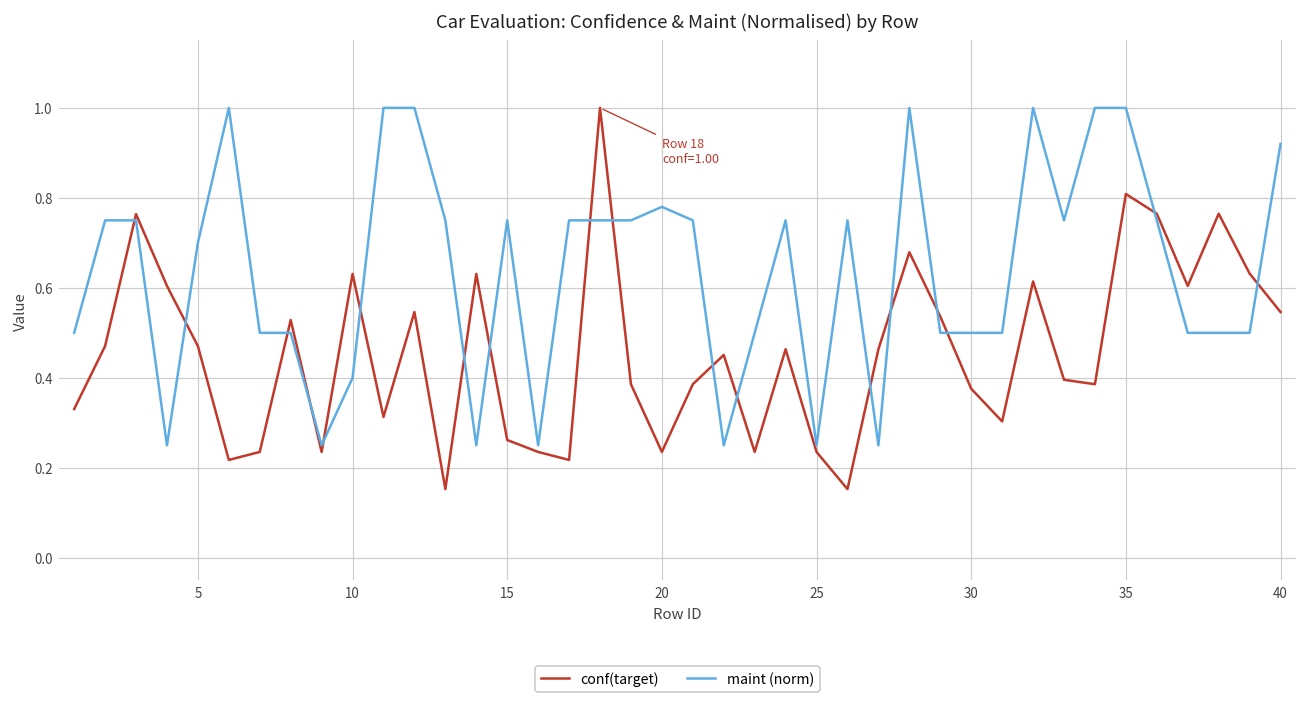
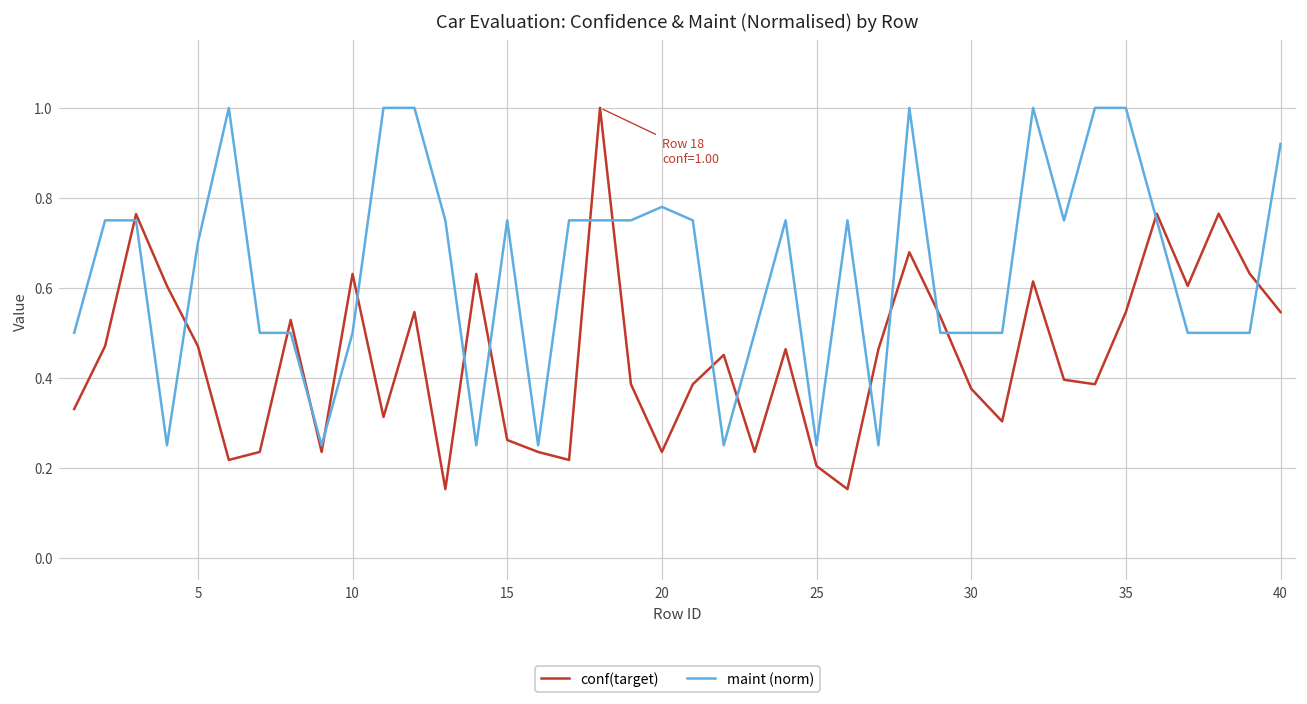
maint (norm), 10: 0.4 -> 0.5
conf(target), 25: 0.24 -> 0.20
conf(target), 35: 0.81 -> 0.55
